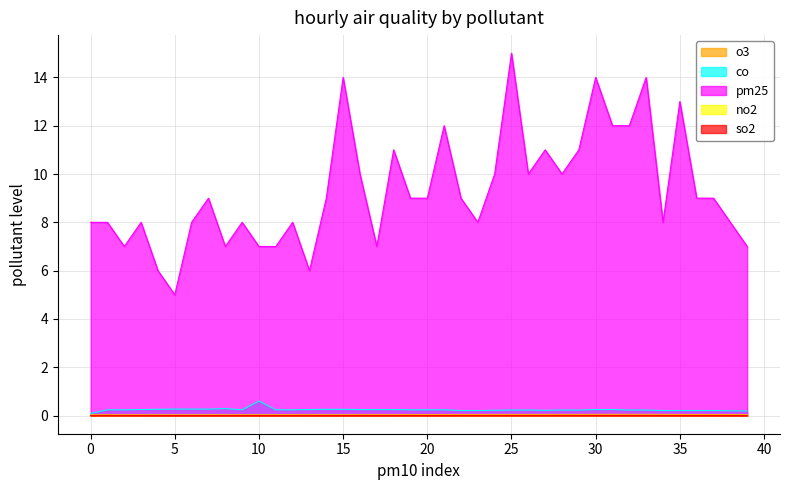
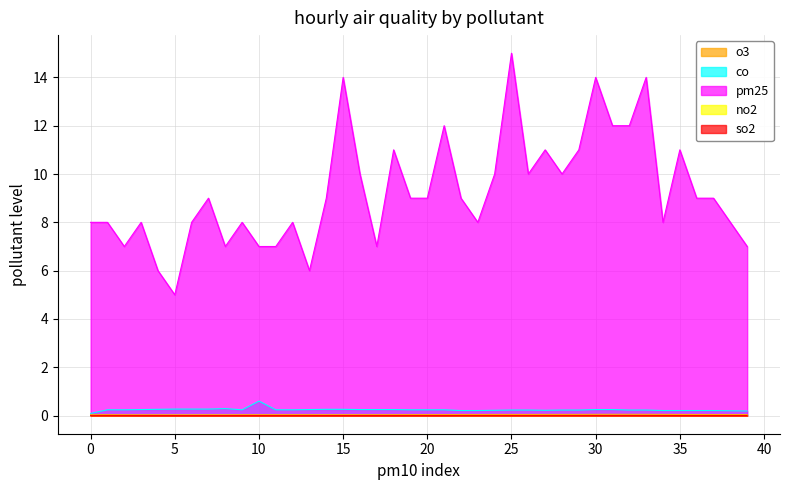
pm25, 35: 13 -> 11
